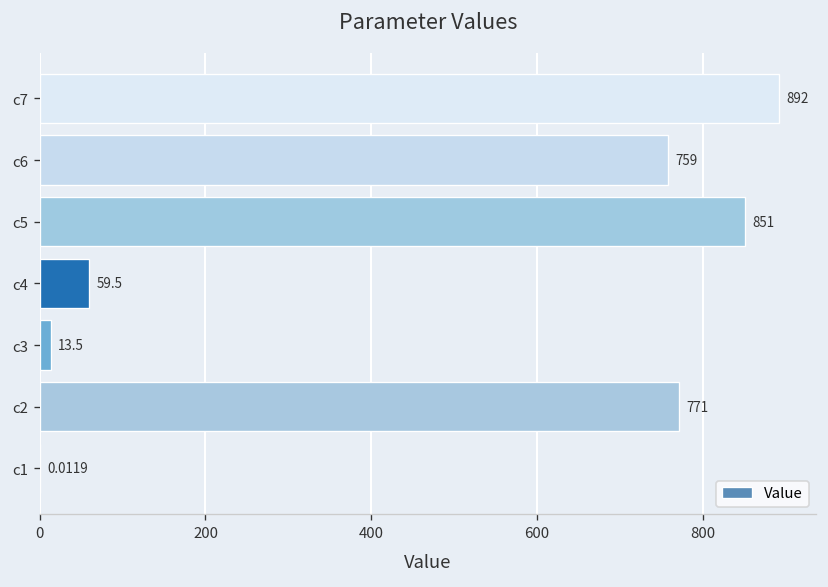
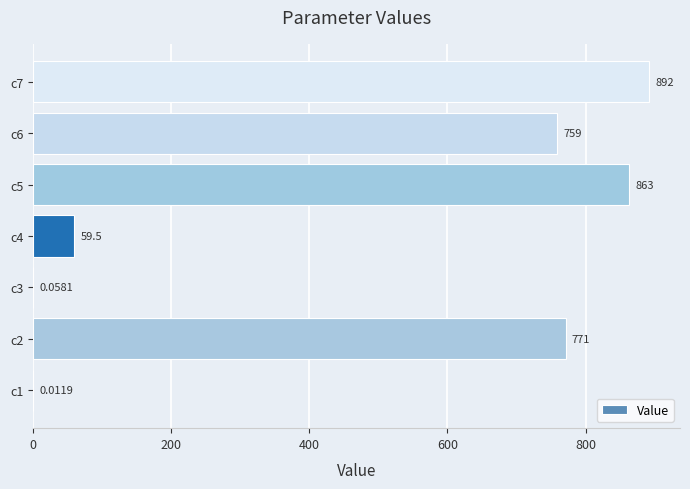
c5: 851 -> 863
c3: 13.5 -> 0.0581
